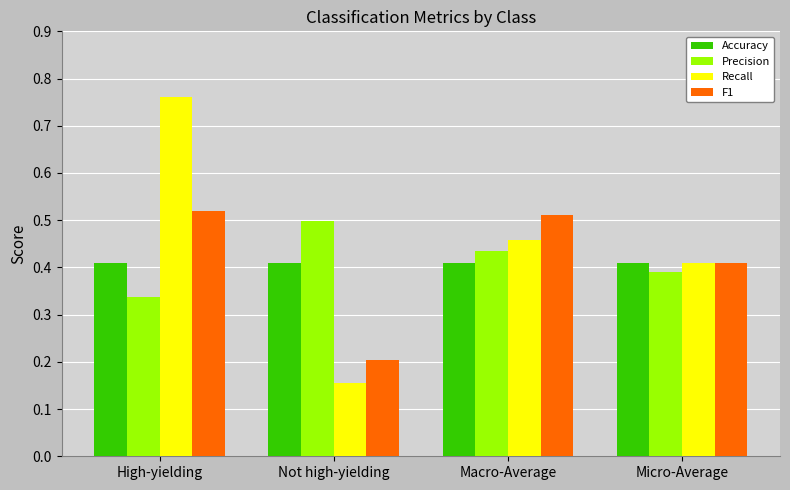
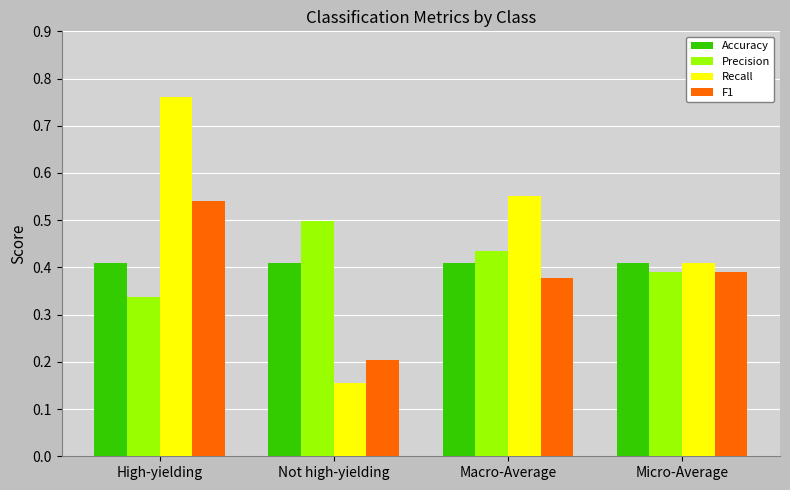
F1, High-yielding: 0.52 -> 0.54
Recall, Macro-Average: 0.46 -> 0.55
F1, Macro-Average: 0.51 -> 0.38
F1, Micro-Average: 0.41 -> 0.39
